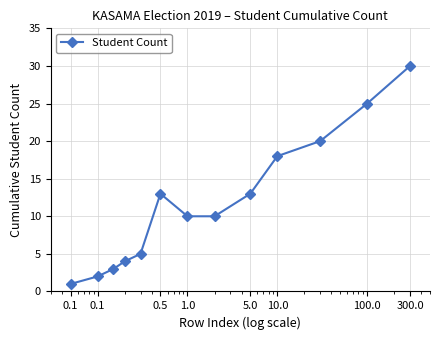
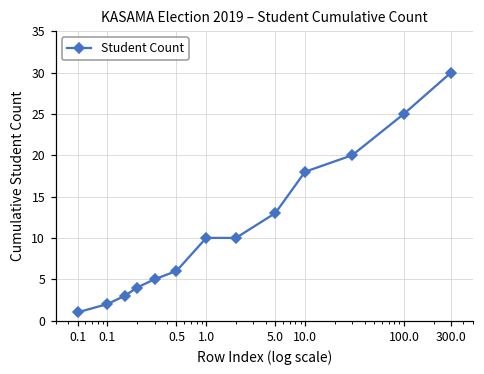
0.5: 13 -> 6
